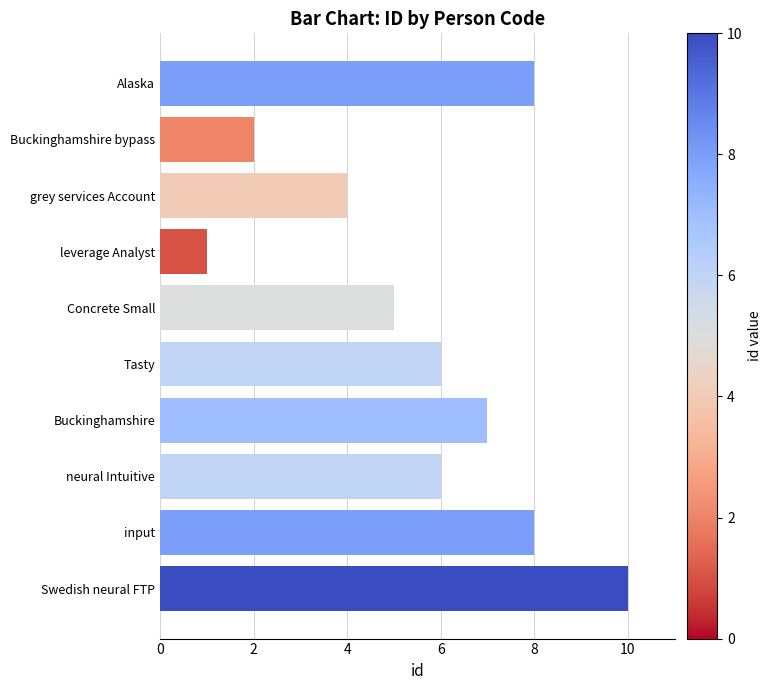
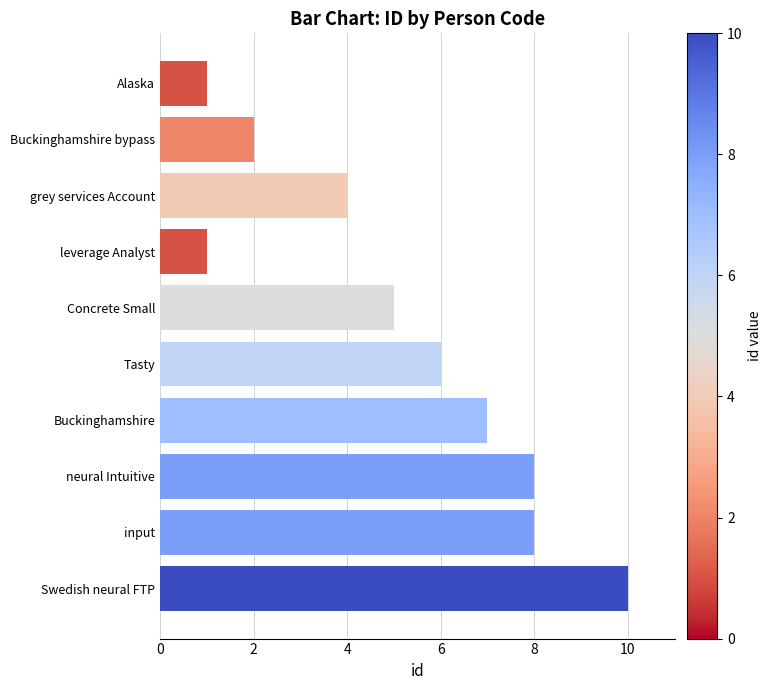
Alaska: 8 -> 1
neural Intuitive: 6 -> 8
